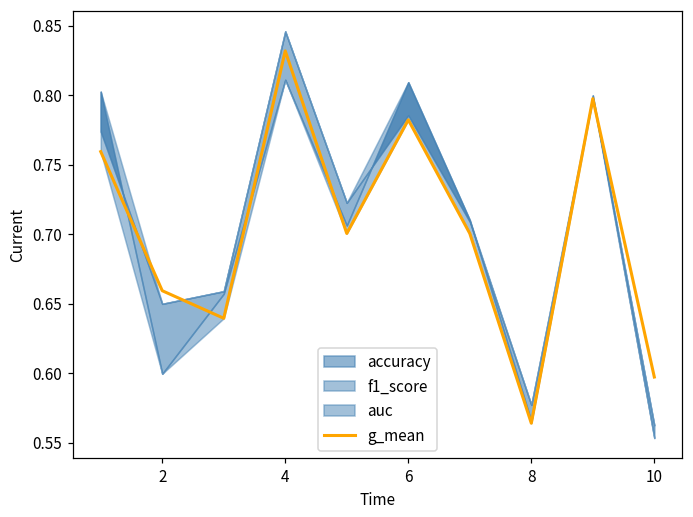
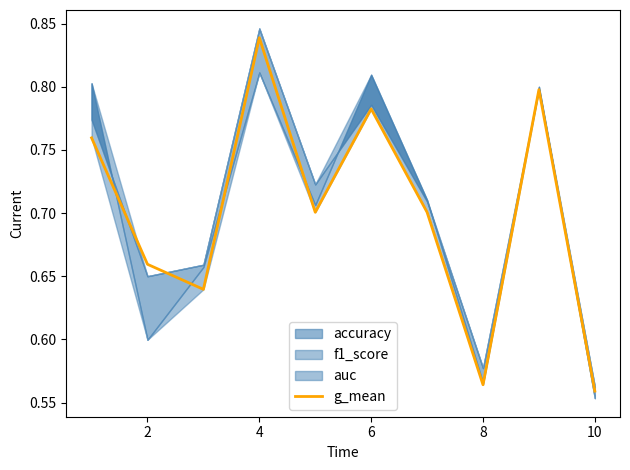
g_mean, 4: 0.832 -> 0.839
g_mean, 10: 0.597 -> 0.559
